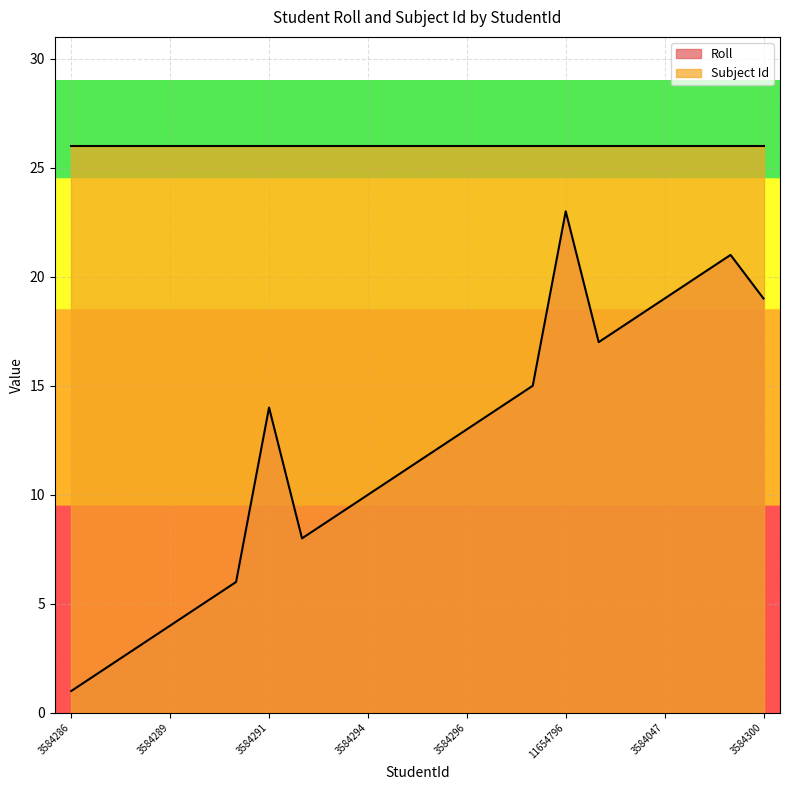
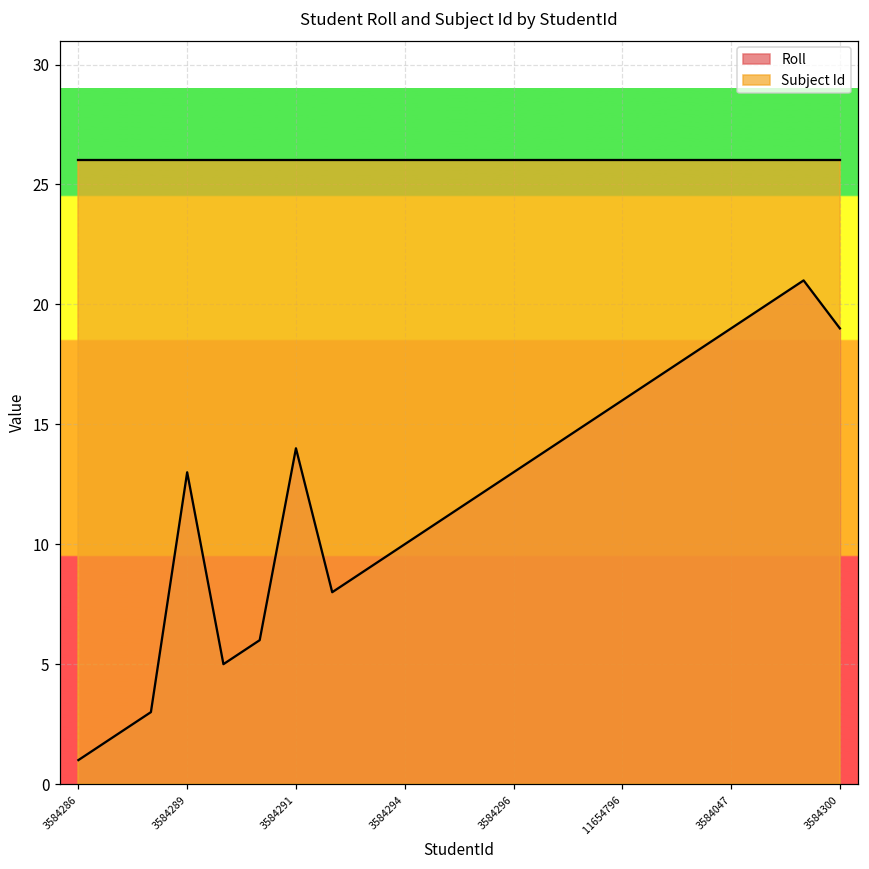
Roll, 3584289: 4 -> 13
Roll, 11654796: 23 -> 16
